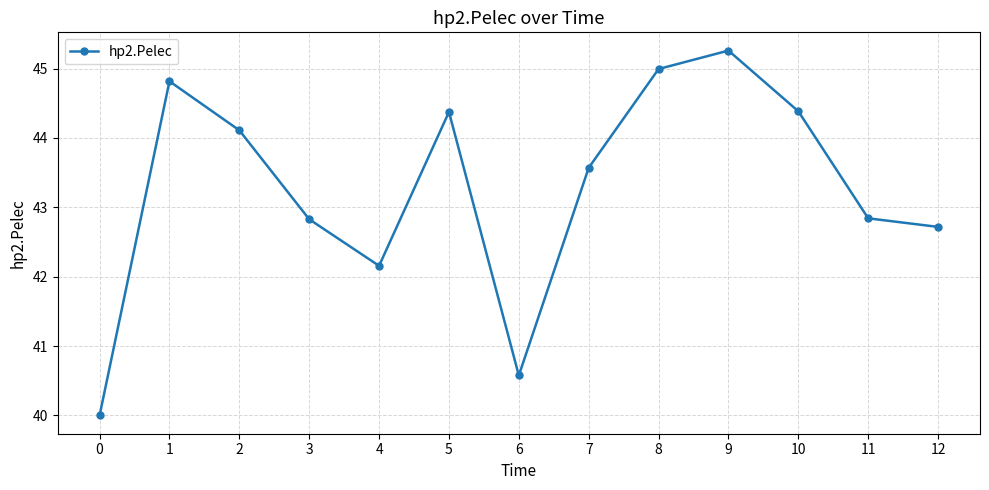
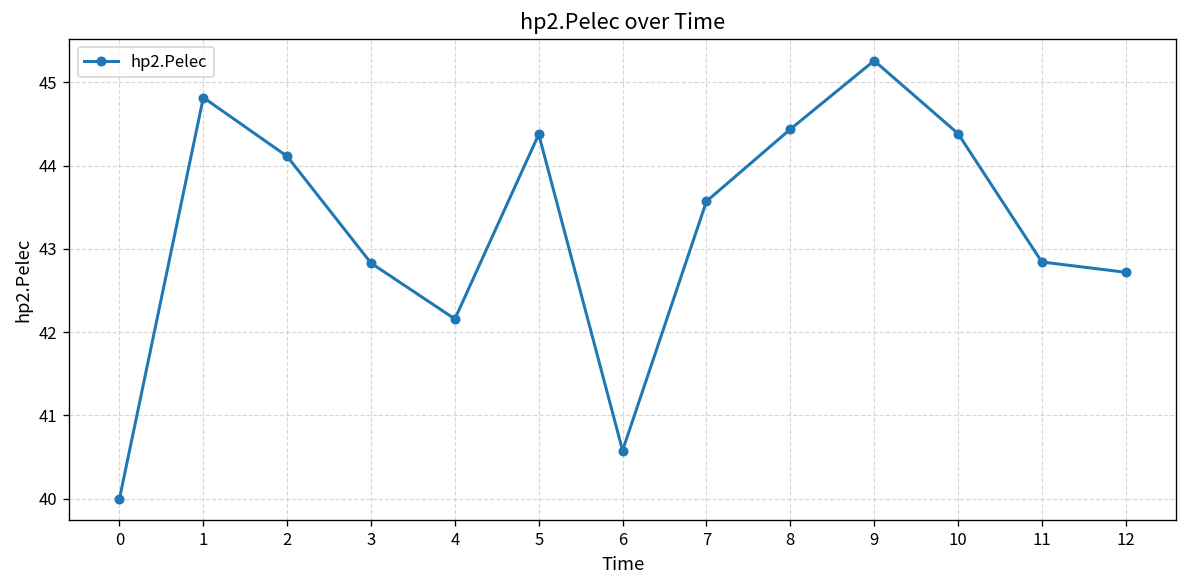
8: 45.0 -> 44.4
